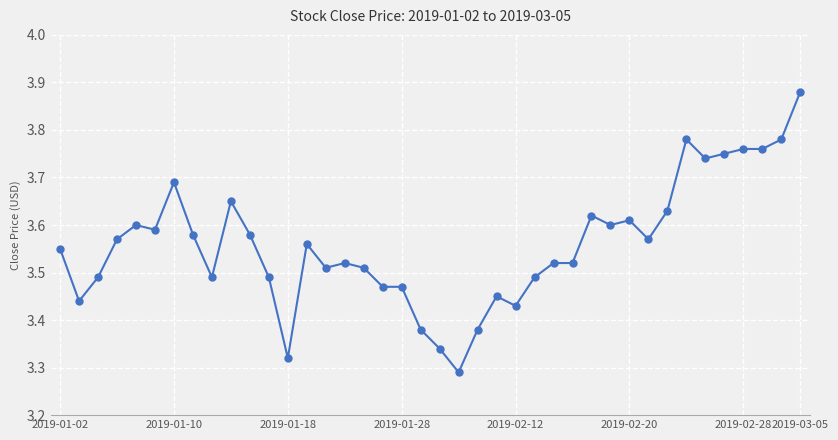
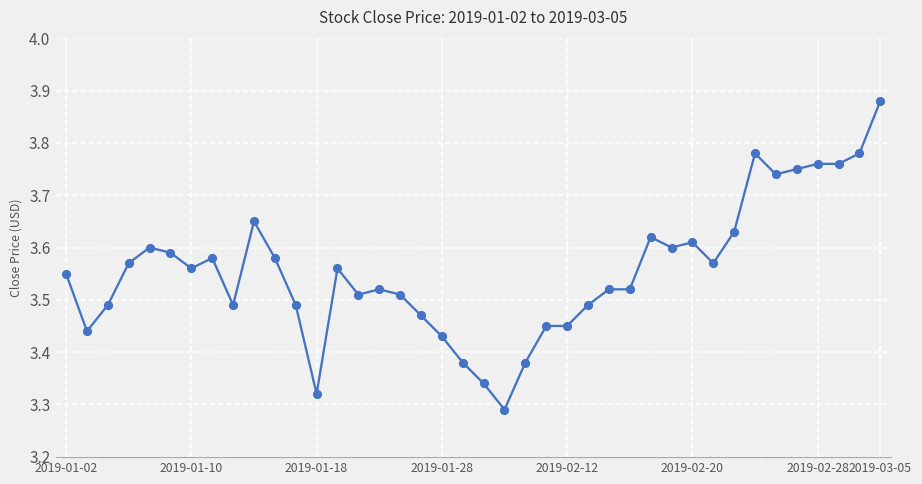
2019-01-10: 3.69 -> 3.56
2019-01-28: 3.47 -> 3.43
2019-02-12: 3.43 -> 3.45
